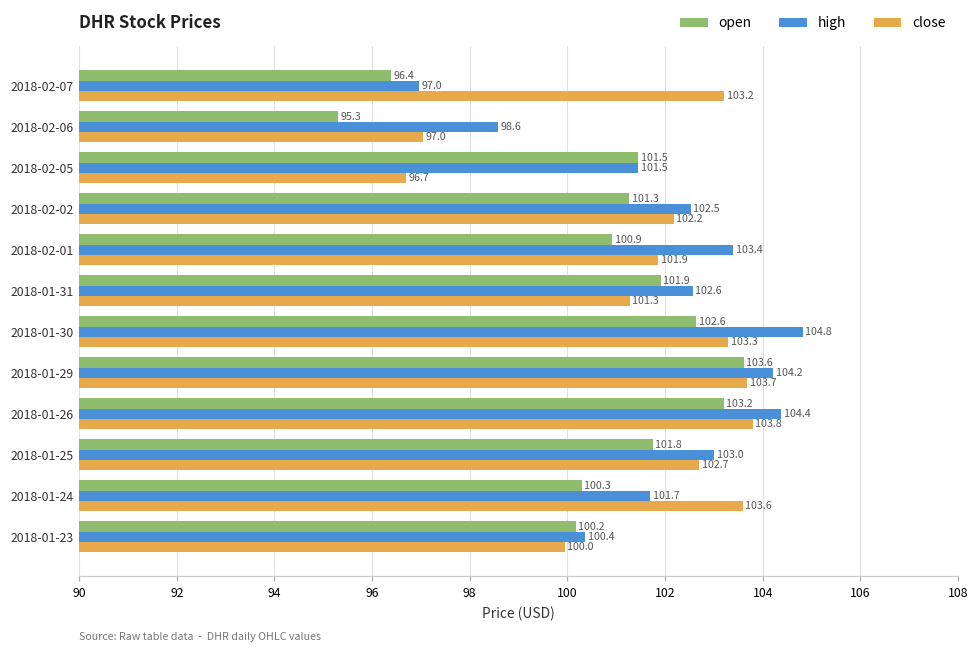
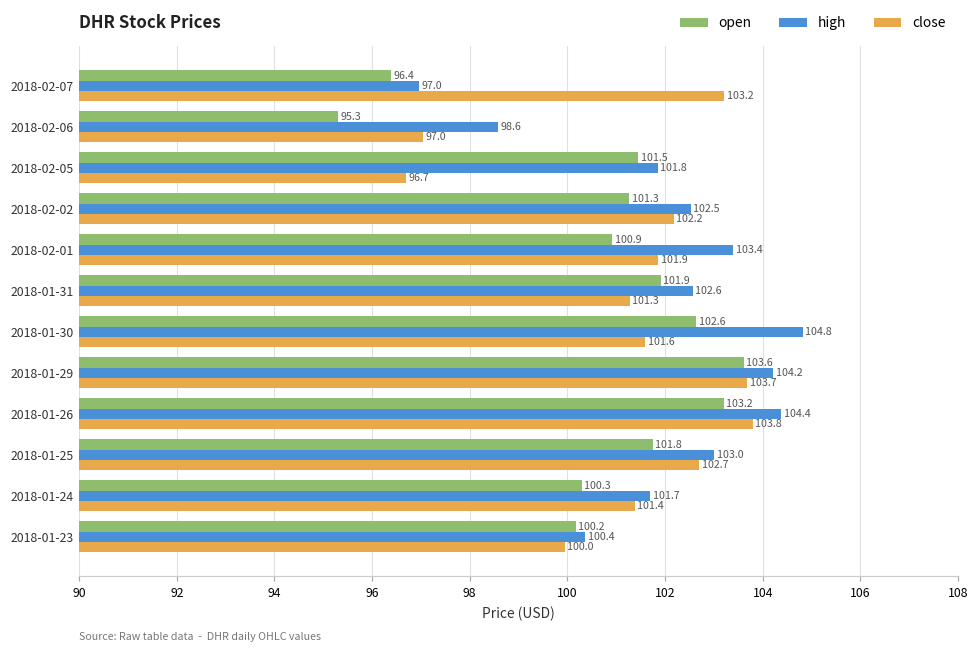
high, 2018-02-05: 101.5 -> 101.8
close, 2018-01-30: 103.3 -> 101.6
close, 2018-01-24: 103.6 -> 101.4
